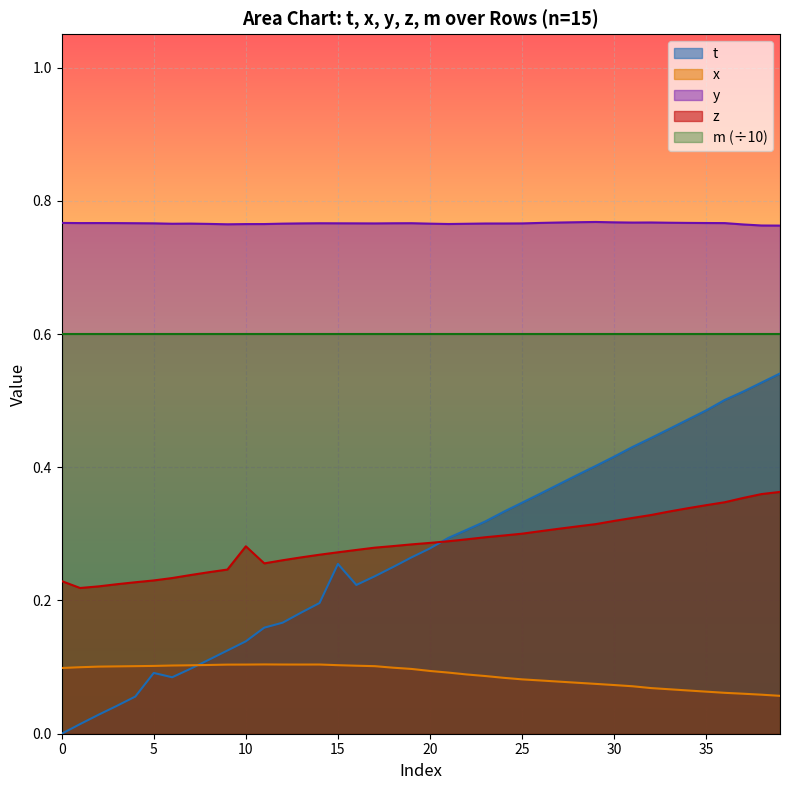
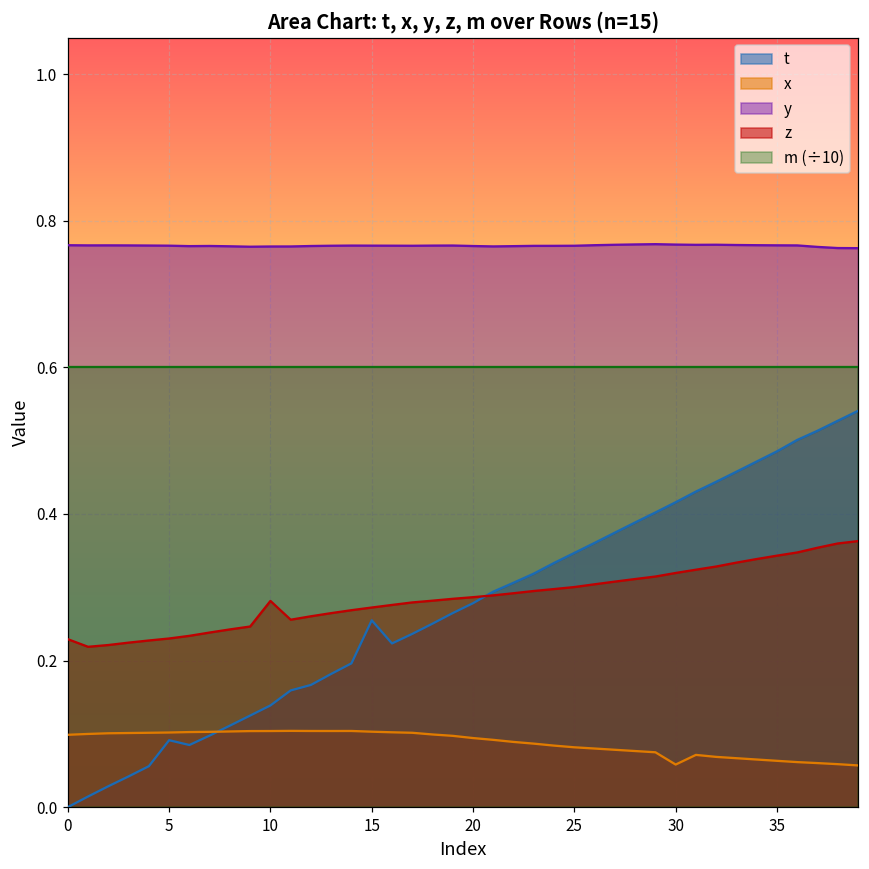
x, 30: 0.07 -> 0.06
